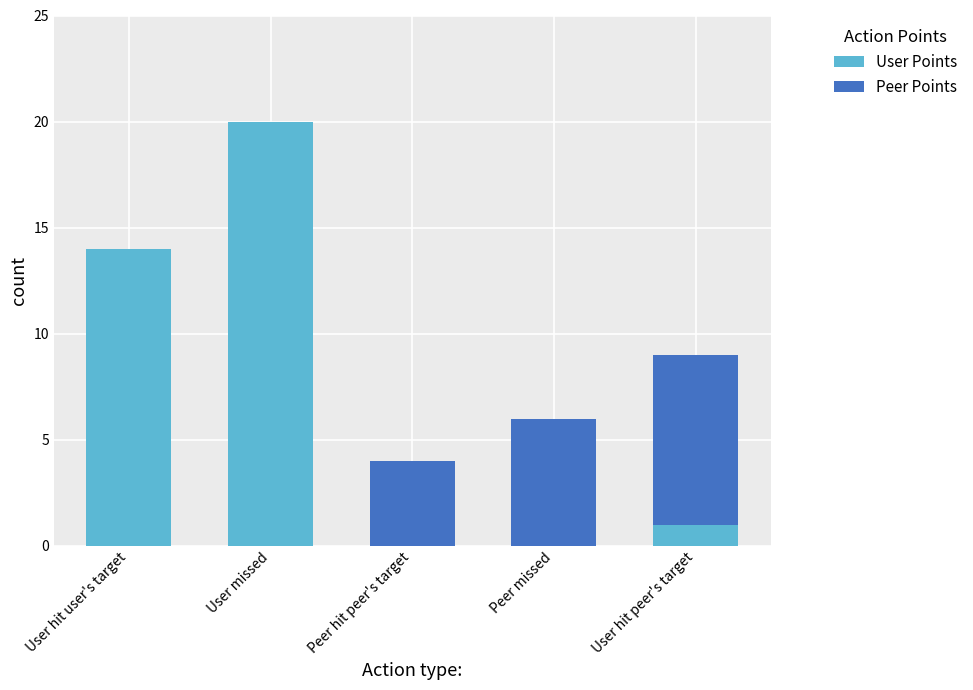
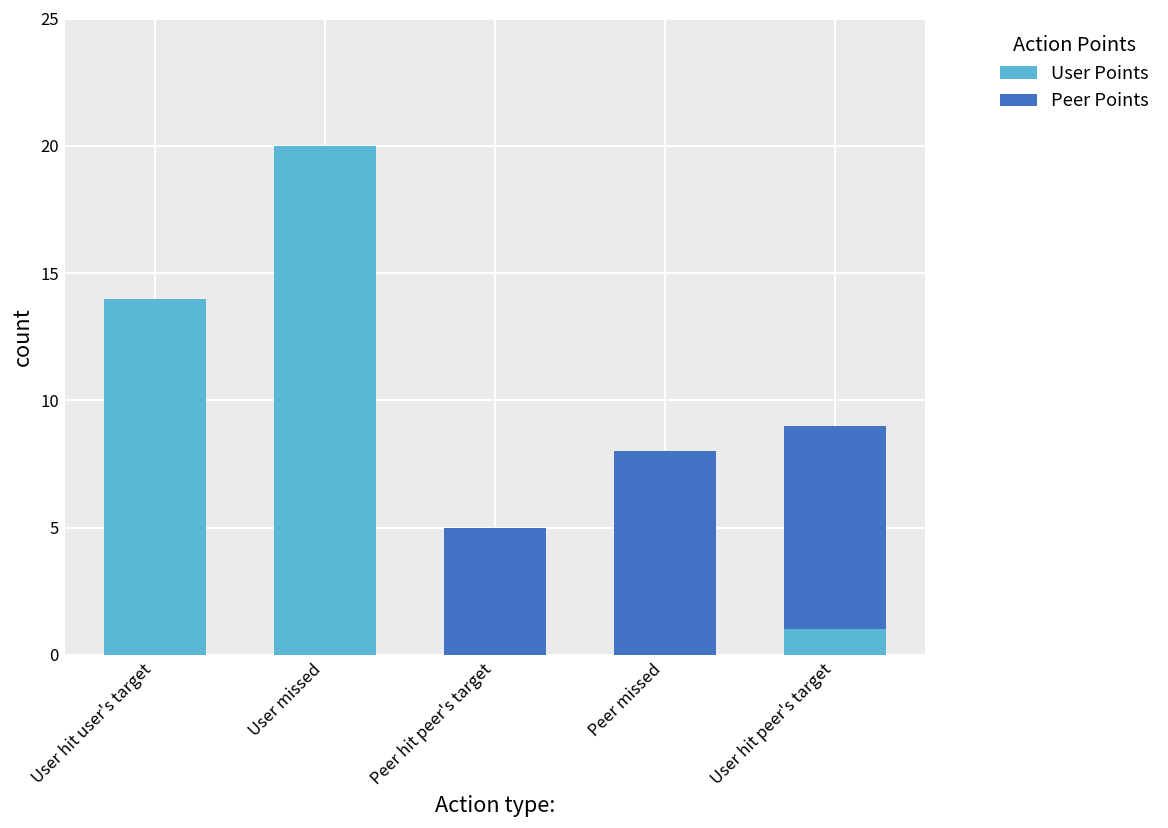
Peer Points, Peer hit peer's target: 4 -> 5
Peer Points, Peer missed: 6 -> 8
